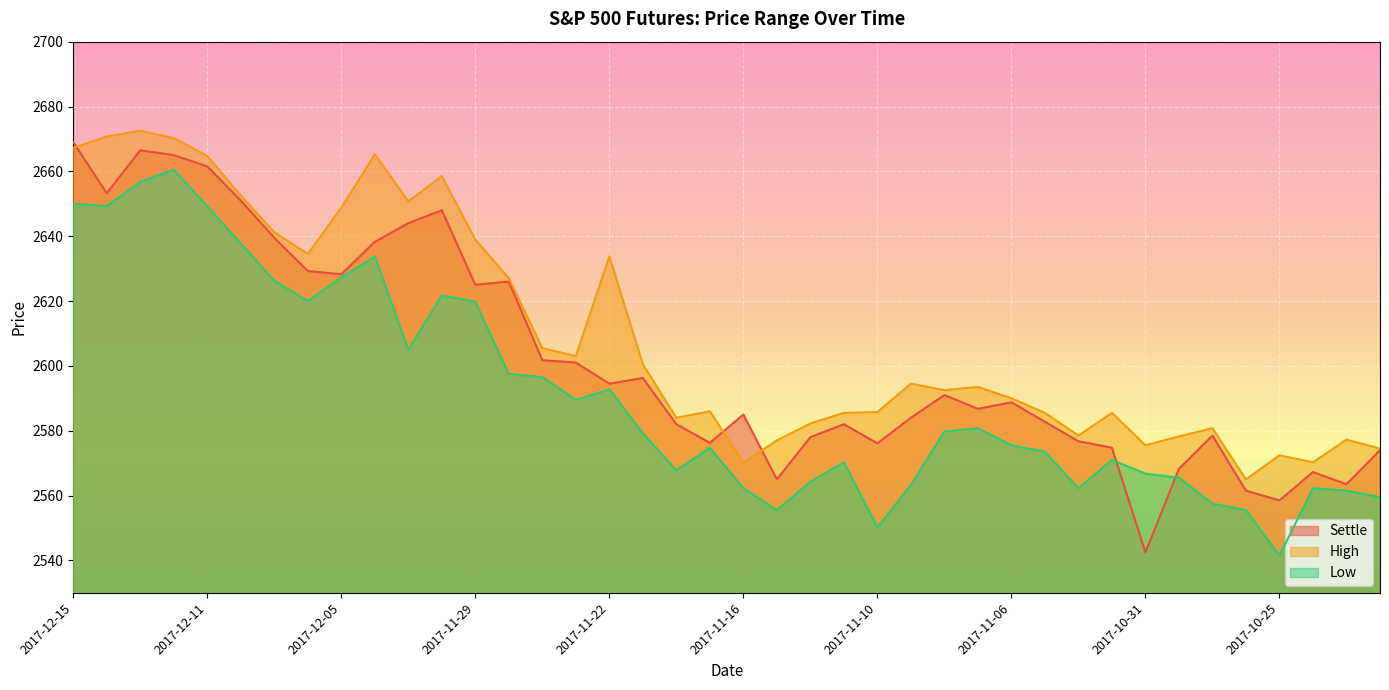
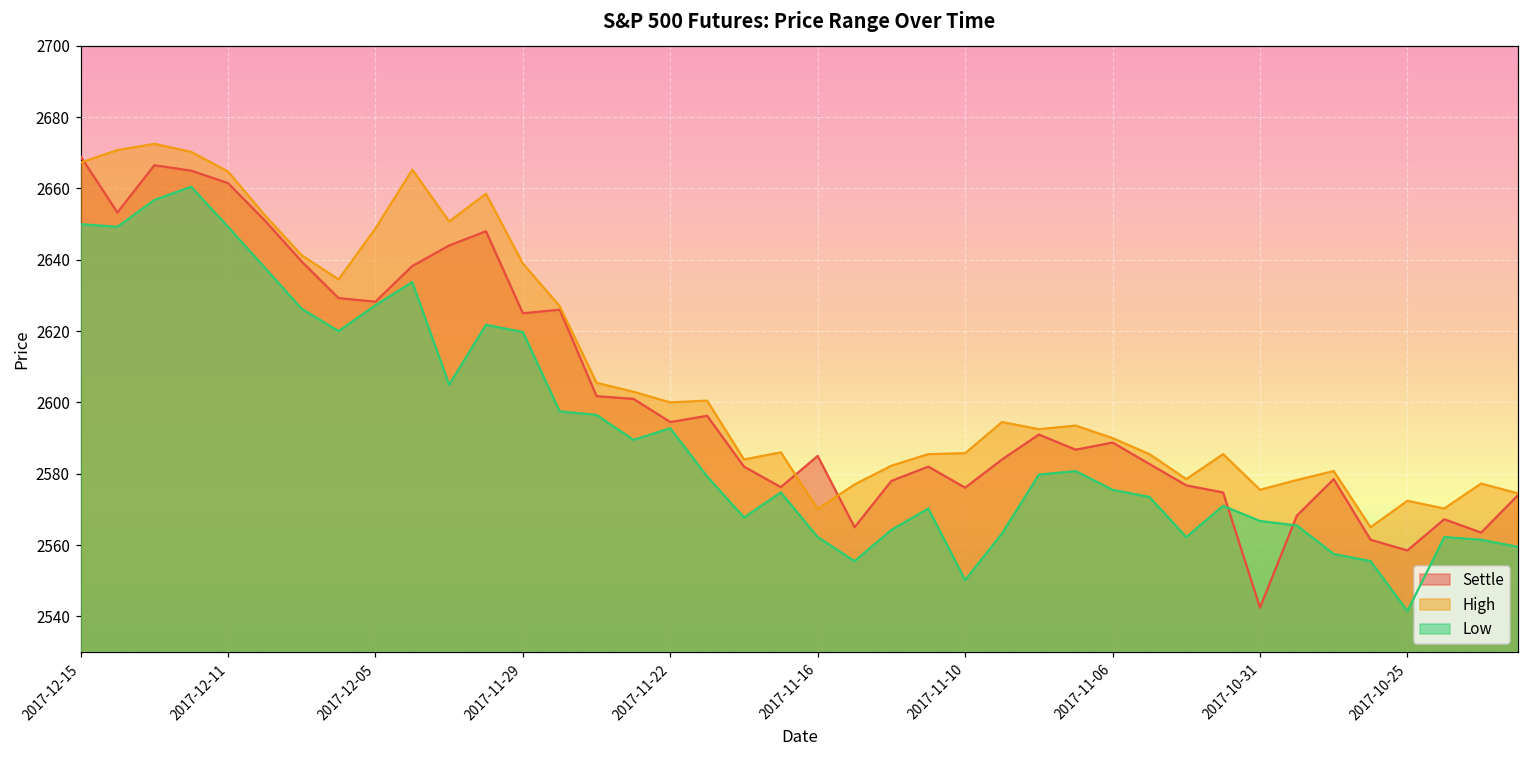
High, 2017-11-22: 2634 -> 2600
